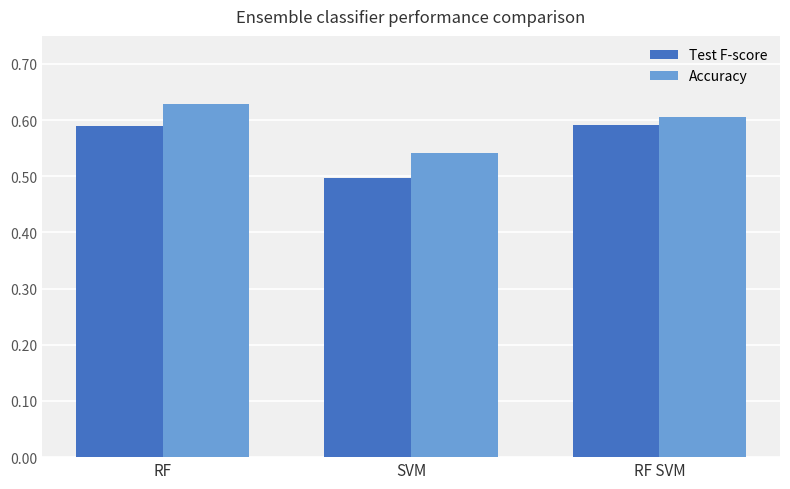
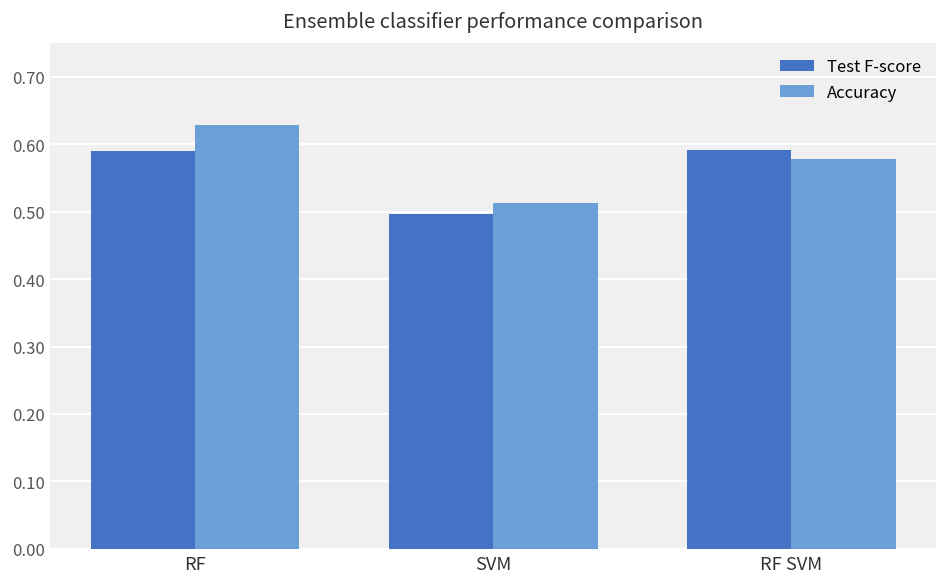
Accuracy, SVM: 0.54 -> 0.51
Accuracy, RF SVM: 0.60 -> 0.58
